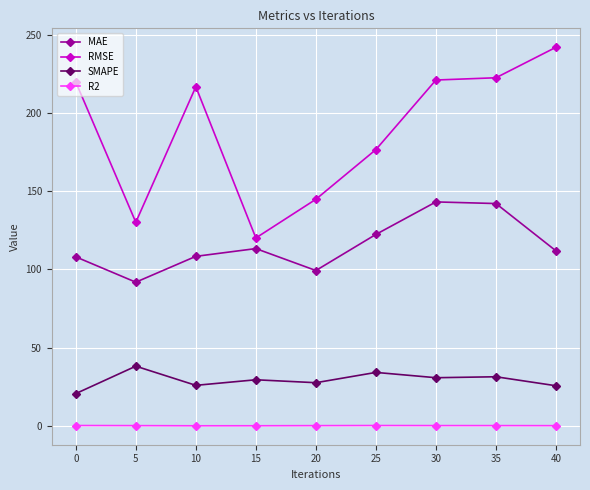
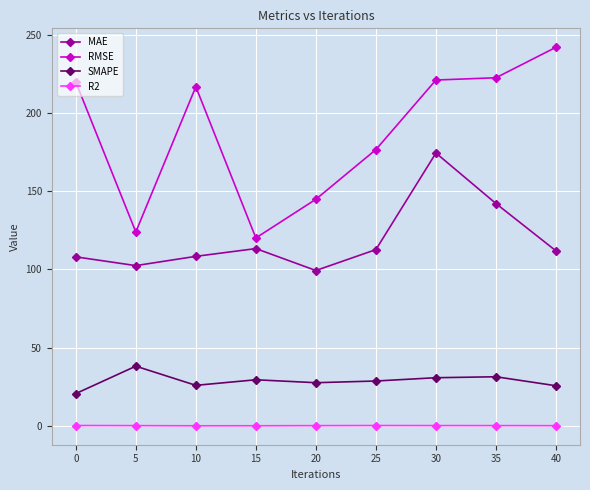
MAE, 5: 92 -> 102
RMSE, 5: 130 -> 124
MAE, 25: 122 -> 113
SMAPE, 25: 34 -> 29
MAE, 30: 143 -> 174
